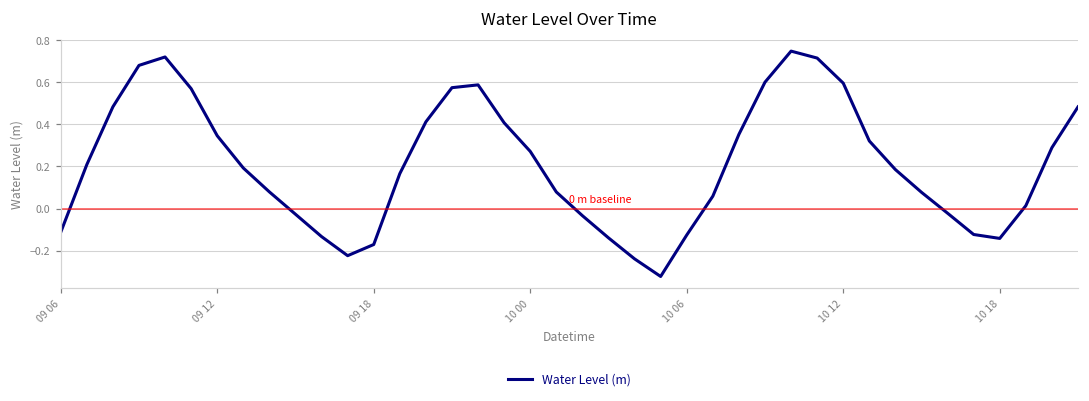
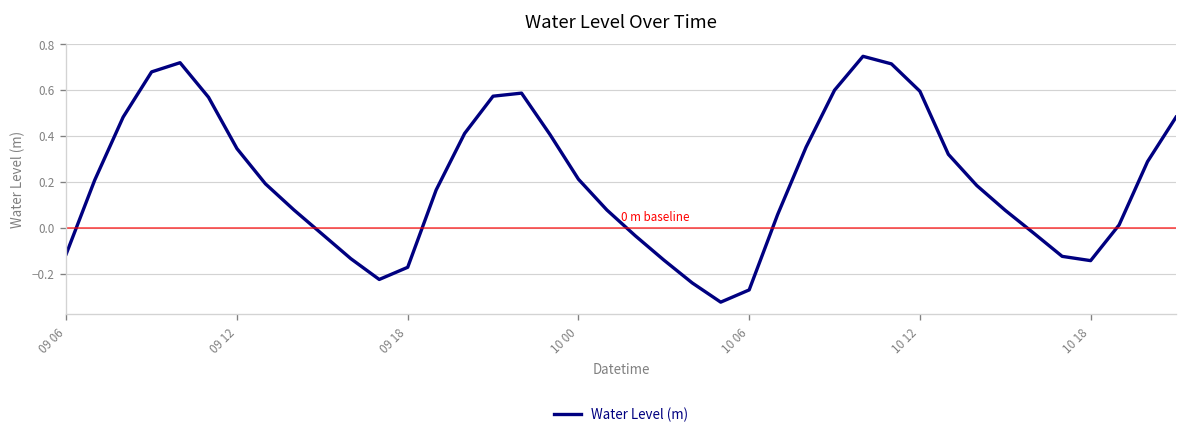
10 00: 0.27 -> 0.21
10 06: -0.13 -> -0.27
